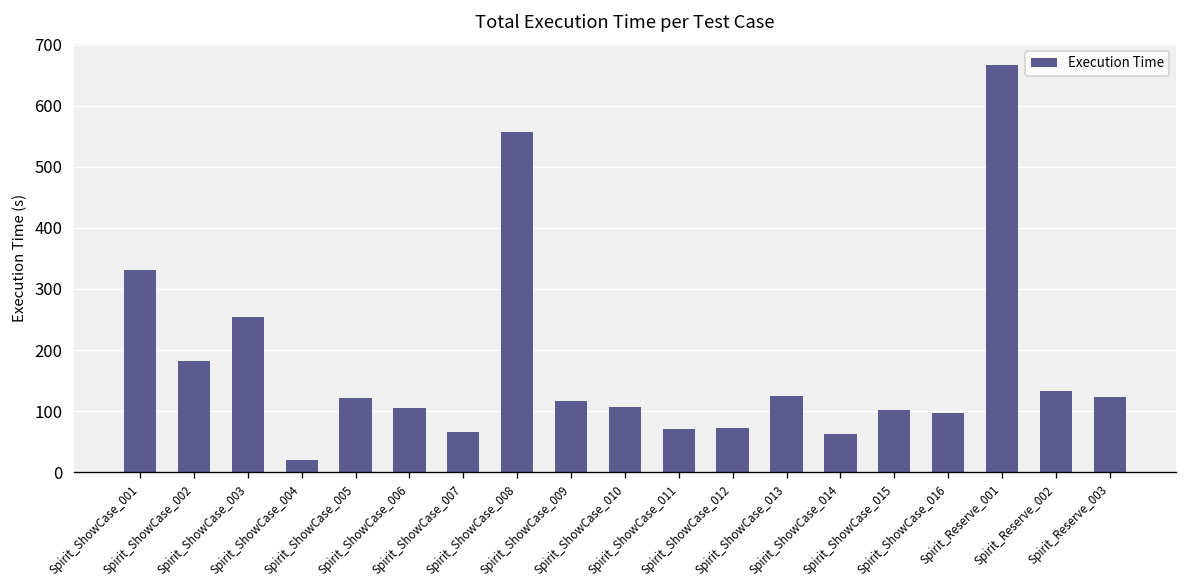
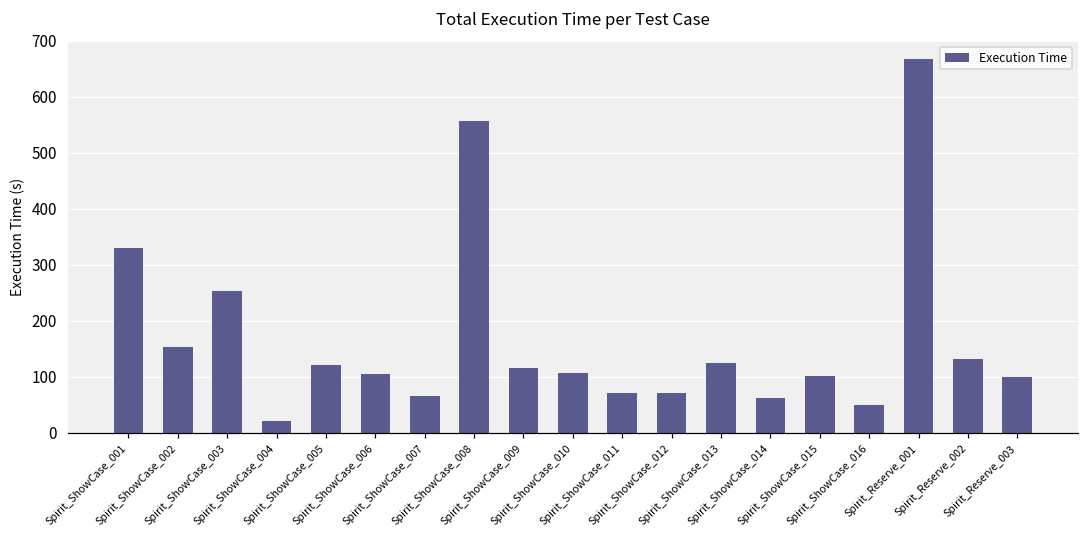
Spirit_ShowCase_002: 180 -> 150
Spirit_ShowCase_016: 100 -> 50
Spirit_Reserve_003: 120 -> 100
